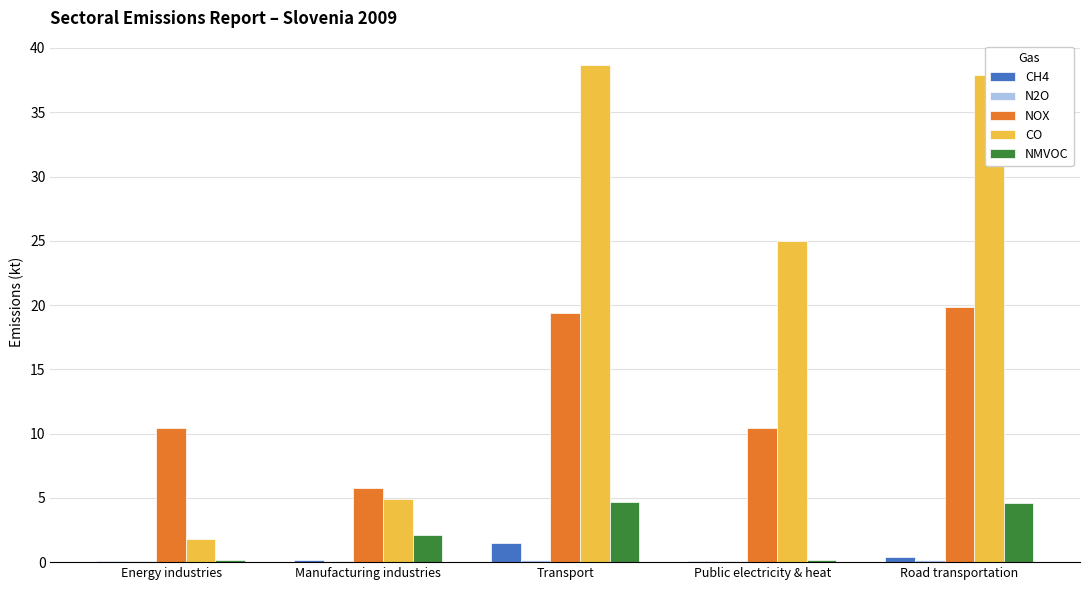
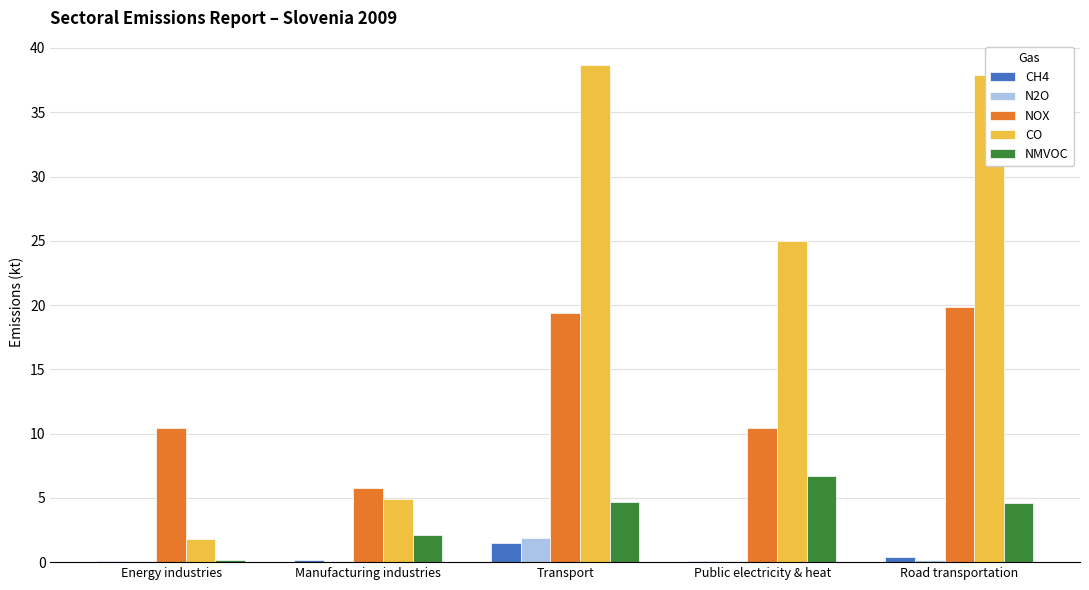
N2O, Transport: 0.1 -> 1.9
NMVOC, Public electricity & heat: 0.2 -> 6.7
